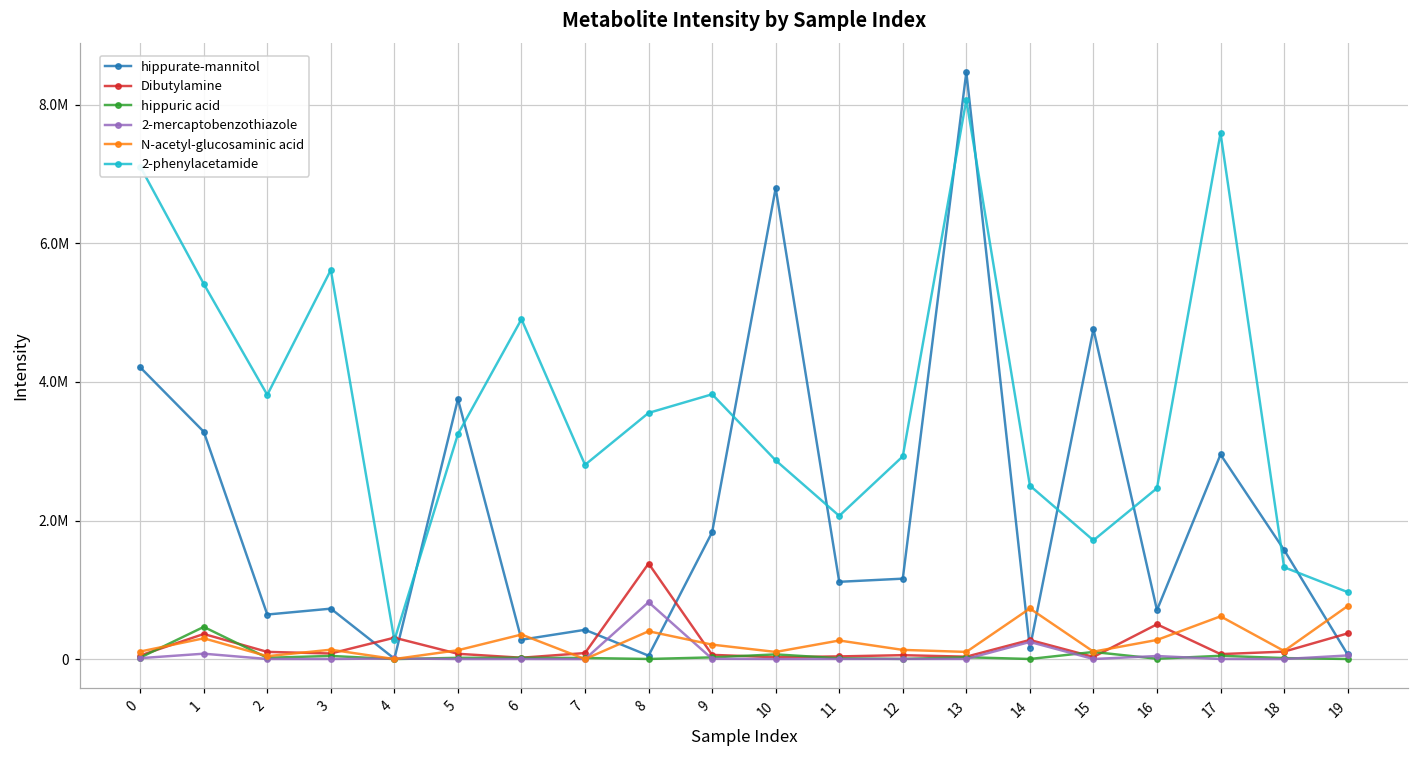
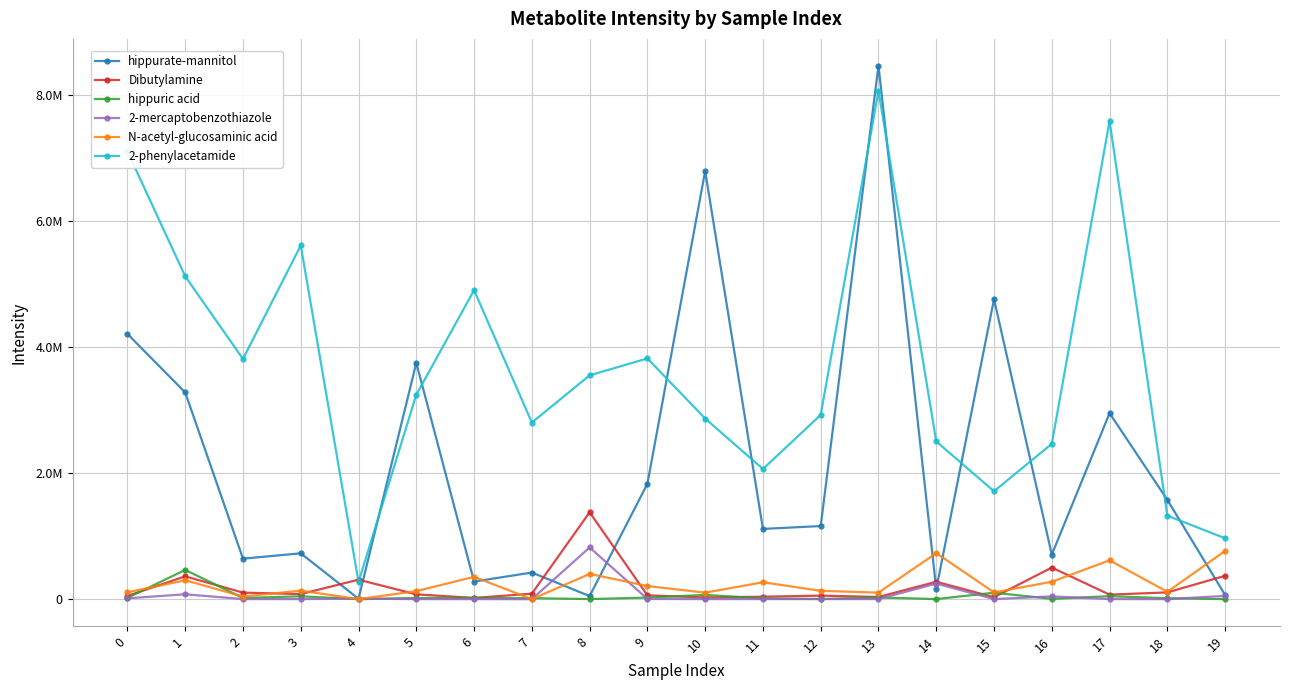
2-phenylacetamide, 1: 5400000 -> 5100000
